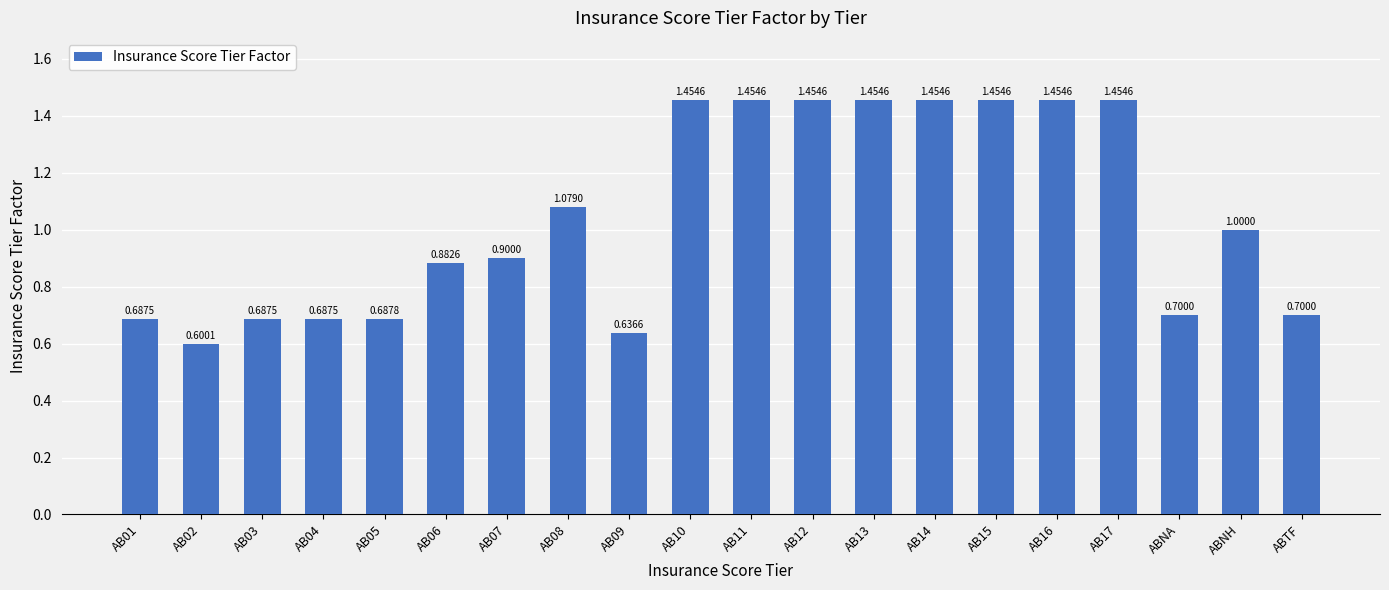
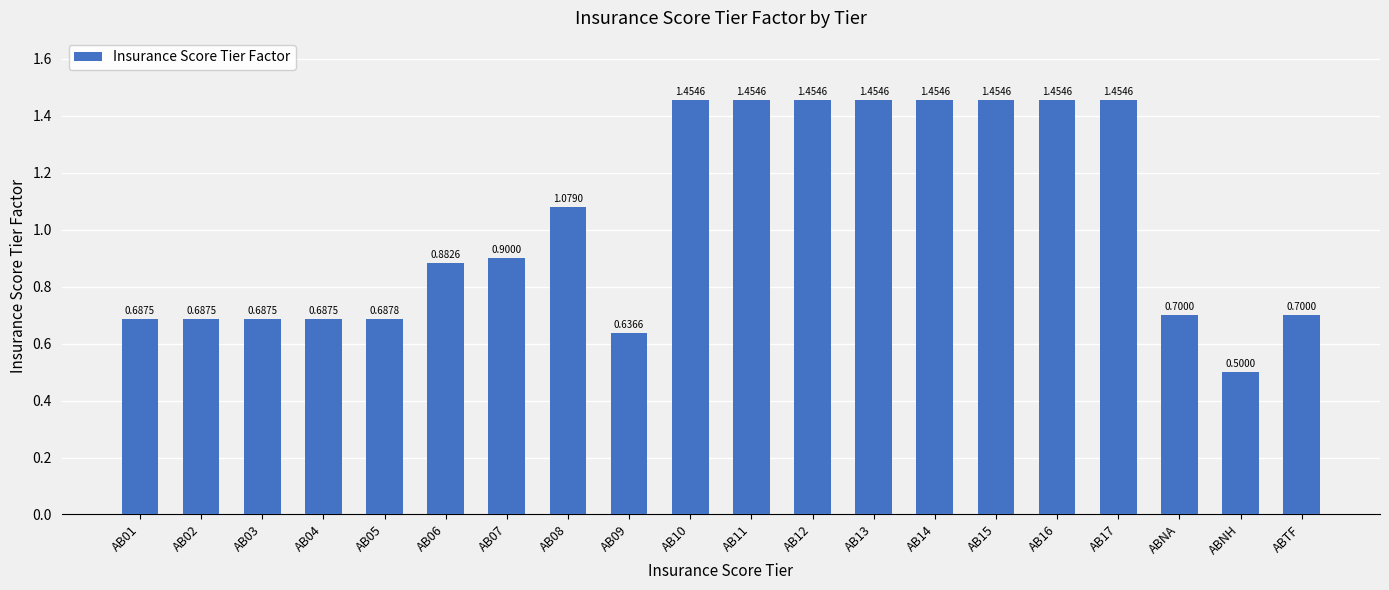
AB02: 0.6001 -> 0.6875
ABNH: 1.0000 -> 0.5000
